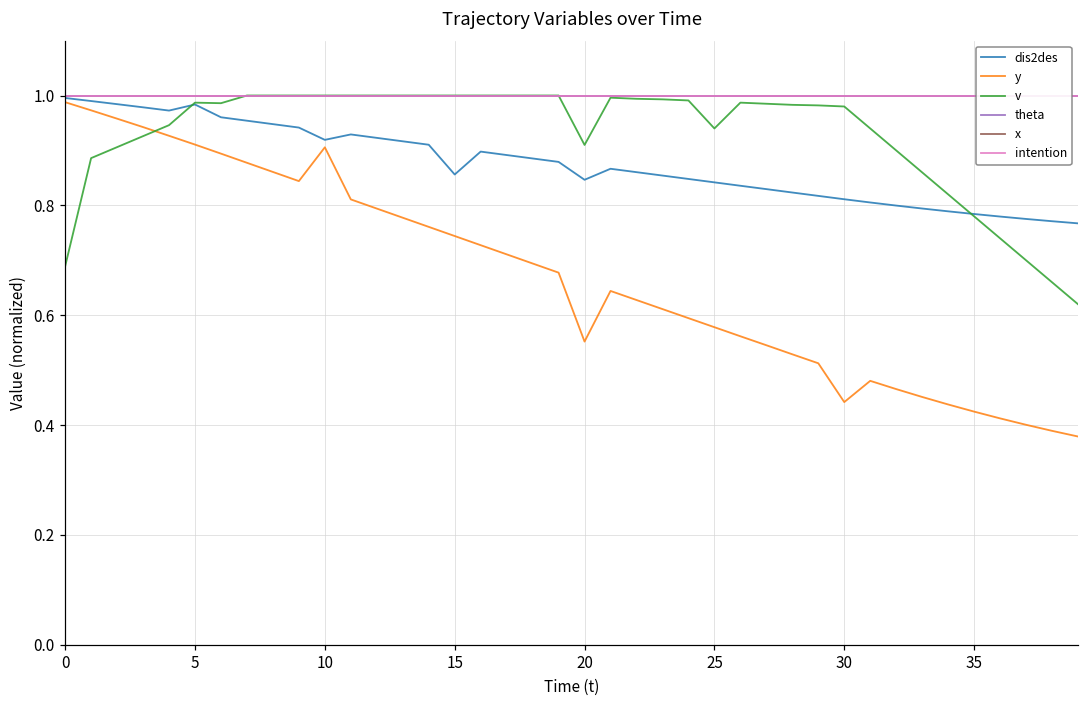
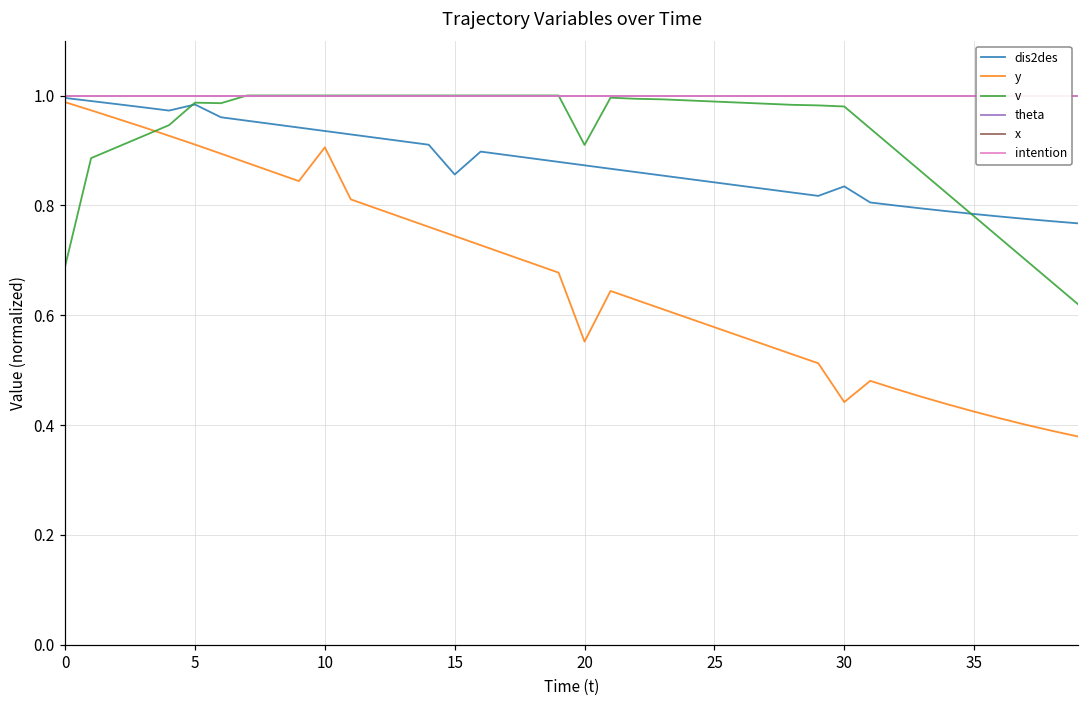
dis2des, 10: 0.92 -> 0.94
dis2des, 20: 0.85 -> 0.87
v, 25: 0.94 -> 0.99
dis2des, 30: 0.81 -> 0.83
